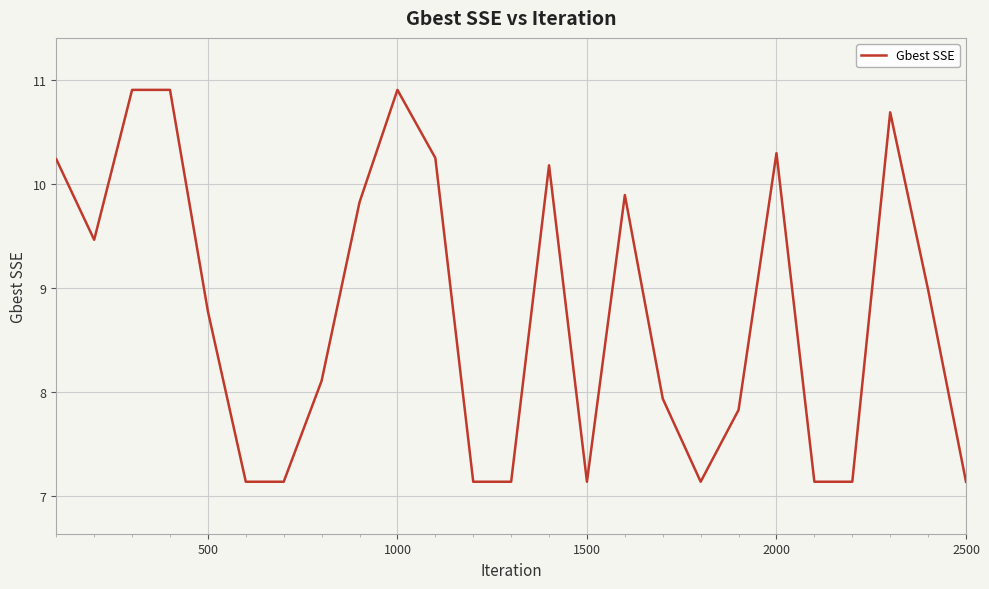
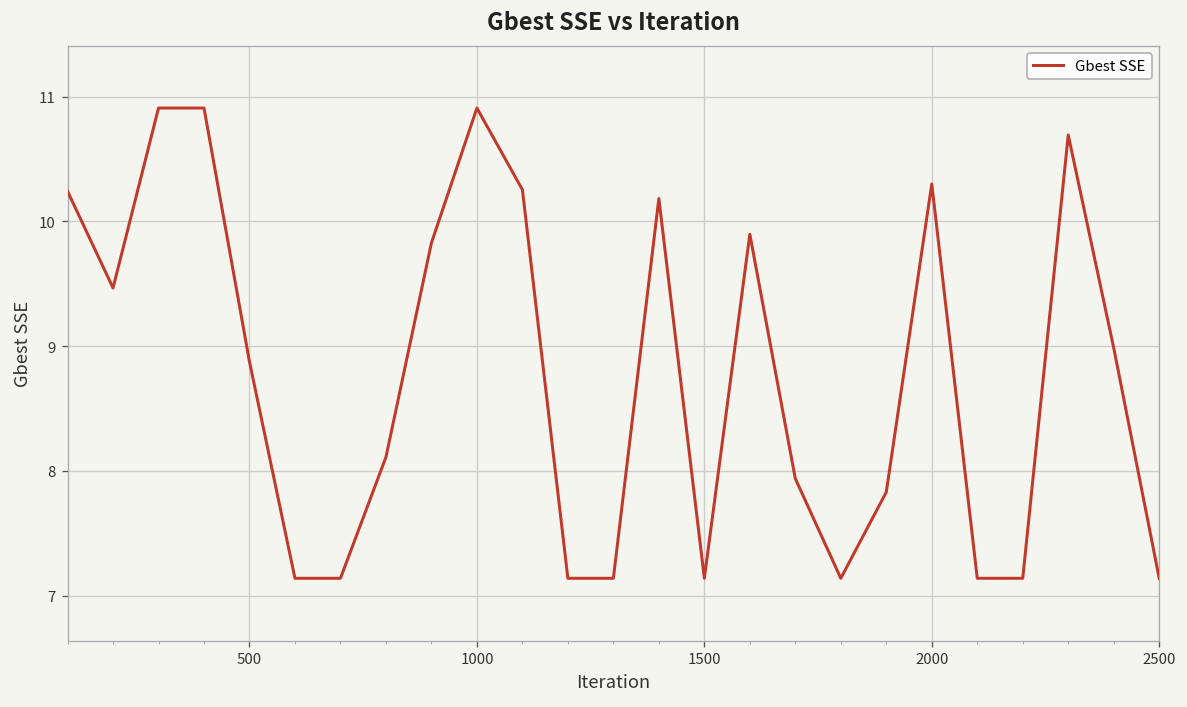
500: 8.78 -> 8.87
